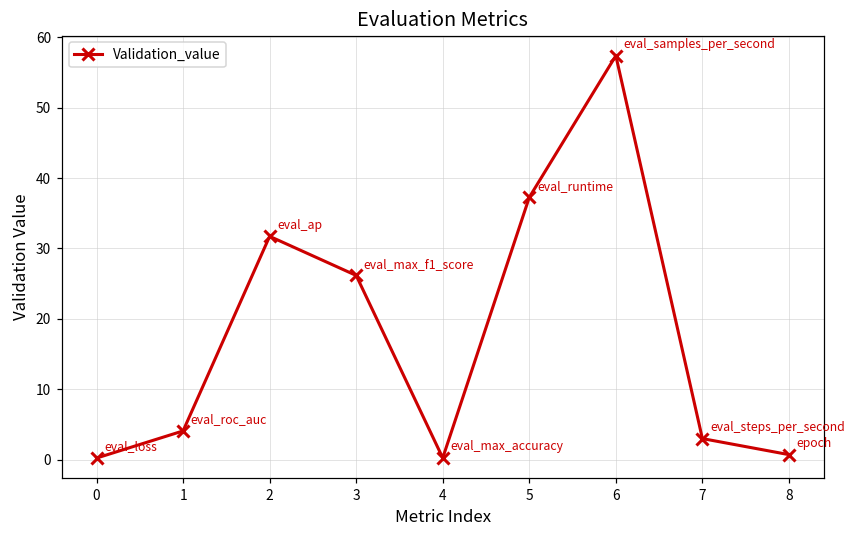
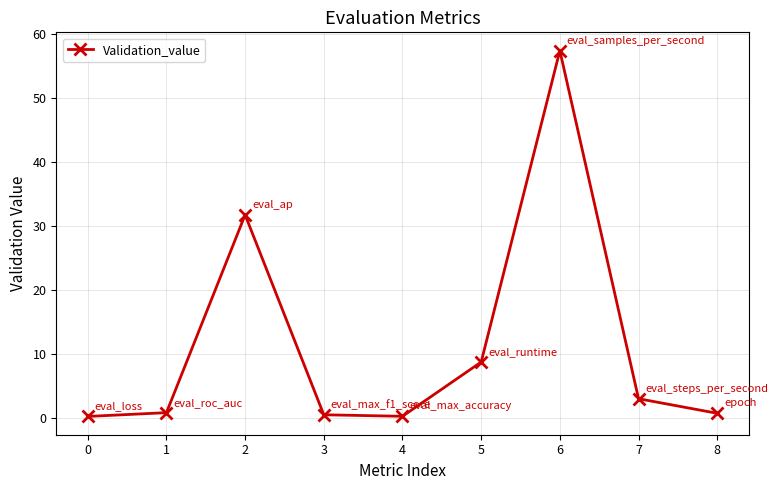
1: 4 -> 1
3: 26 -> 0
5: 37 -> 9
